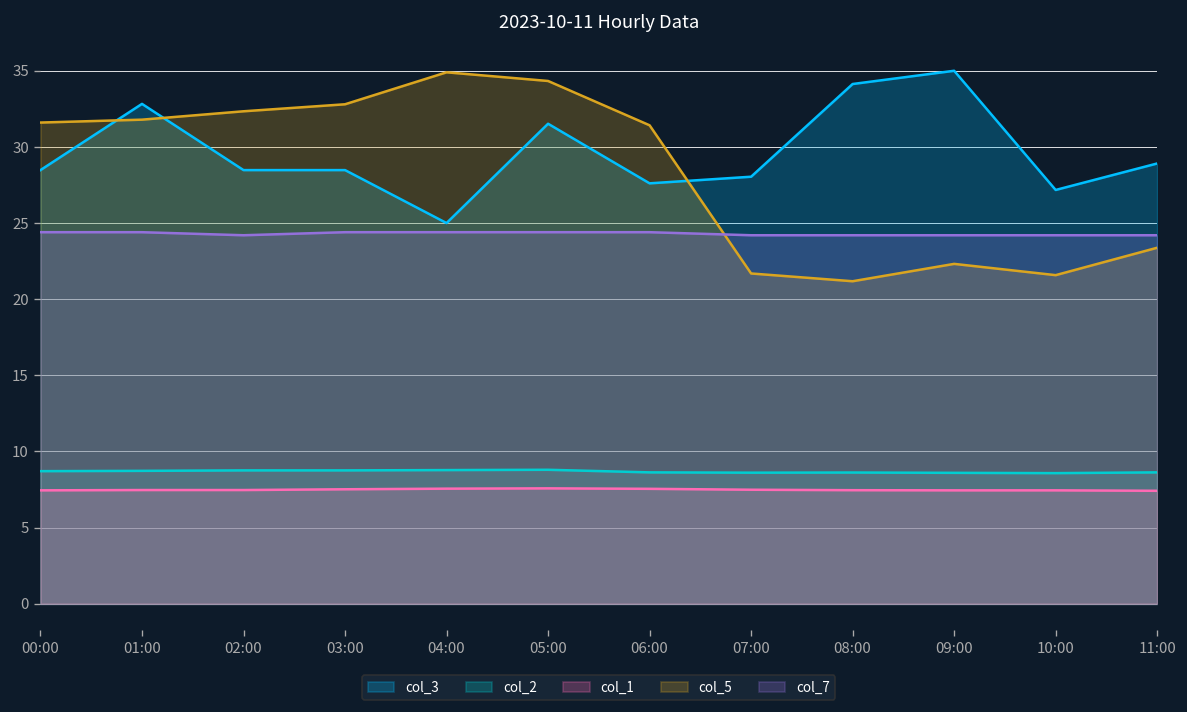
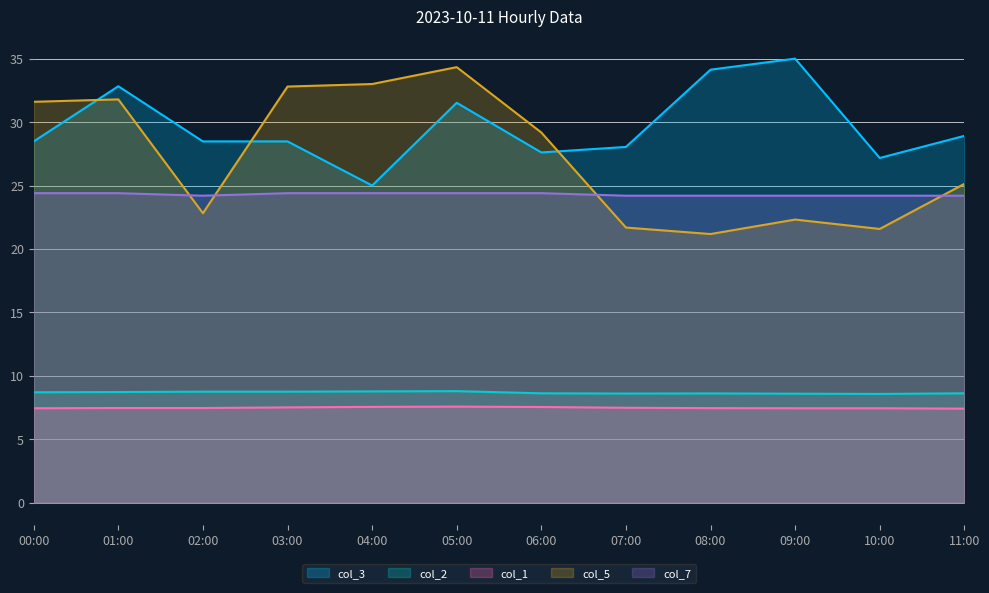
col_5, 02:00: 32.3 -> 22.8
col_5, 04:00: 34.9 -> 33.0
col_5, 06:00: 31.4 -> 29.2
col_5, 11:00: 23.4 -> 25.1
